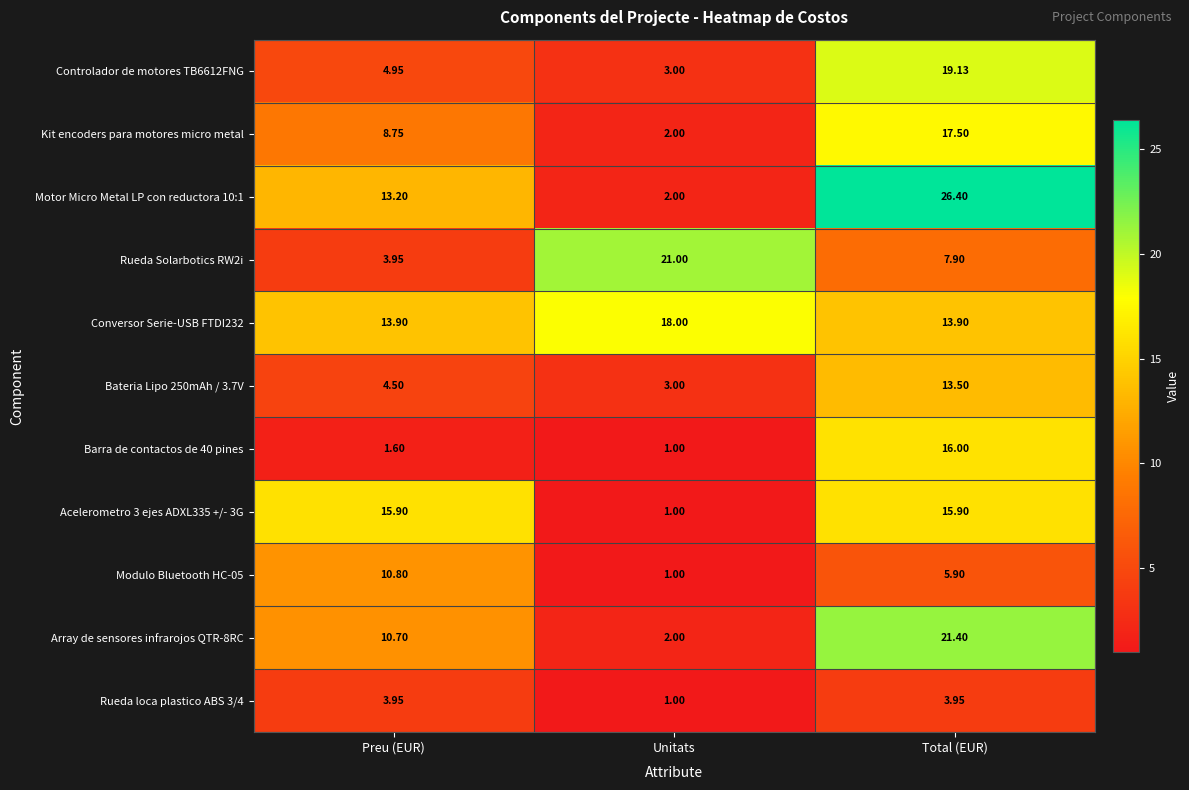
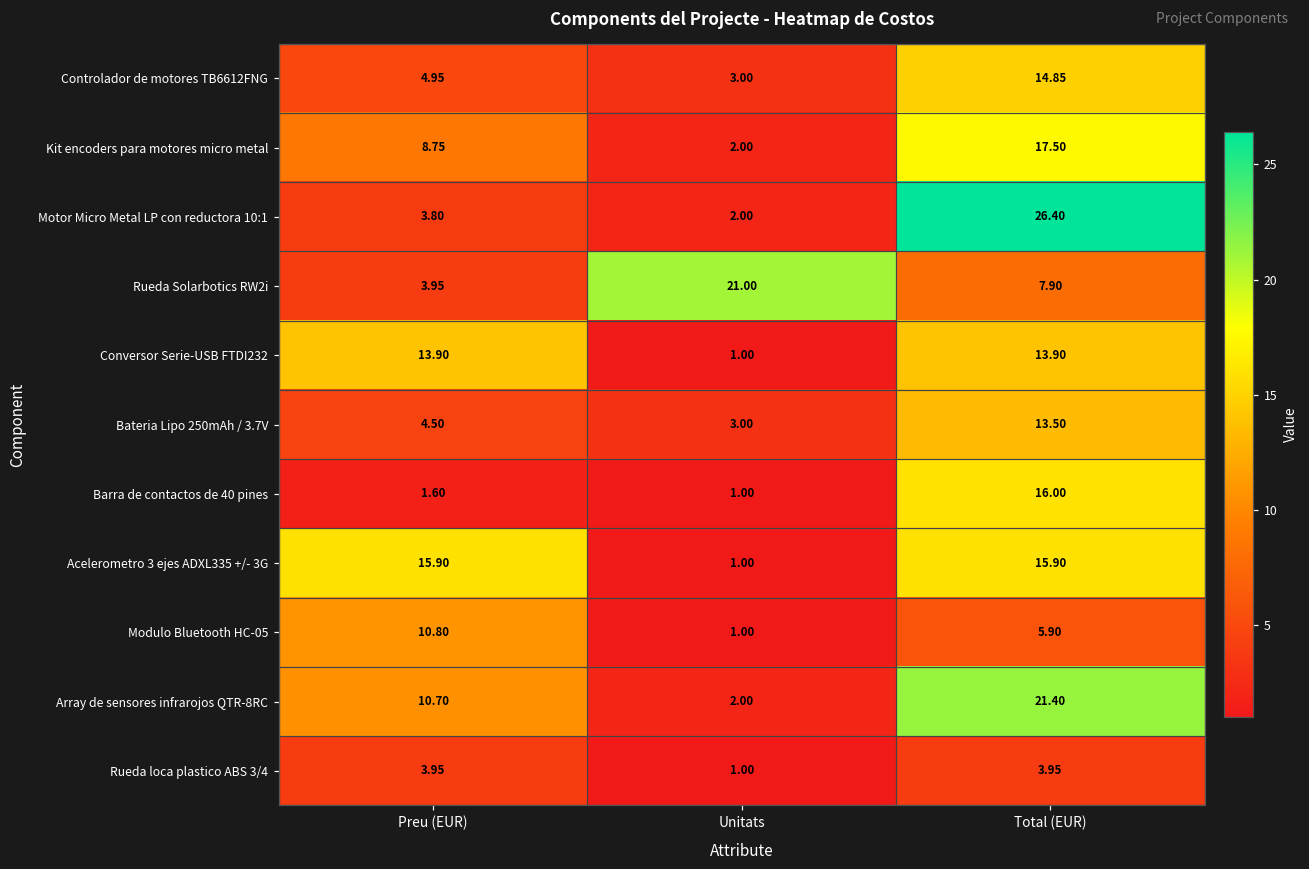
Controlador de motores TB6612FNG, Total (EUR): 19.13 -> 14.85
Motor Micro Metal LP con reductora 10:1, Preu (EUR): 13.20 -> 3.80
Conversor Serie-USB FTDI232, Unitats: 18.00 -> 1.00
